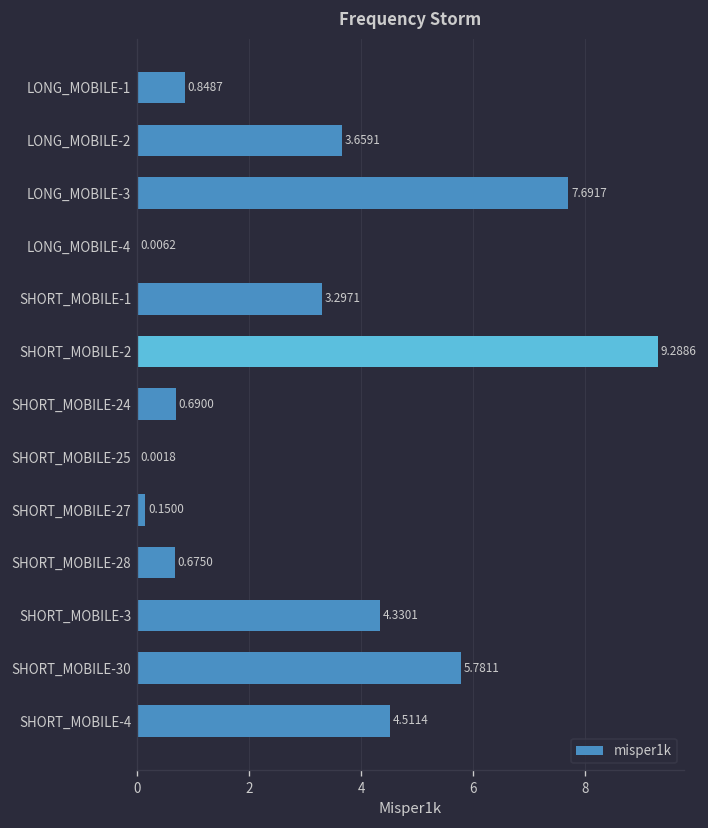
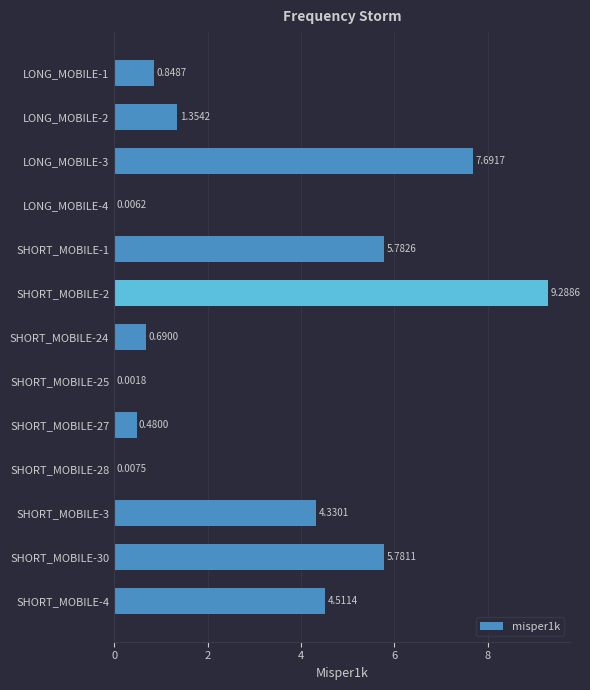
LONG_MOBILE-2: 3.6591 -> 1.3542
SHORT_MOBILE-1: 3.2971 -> 5.7826
SHORT_MOBILE-27: 0.1500 -> 0.4800
SHORT_MOBILE-28: 0.6750 -> 0.0075
